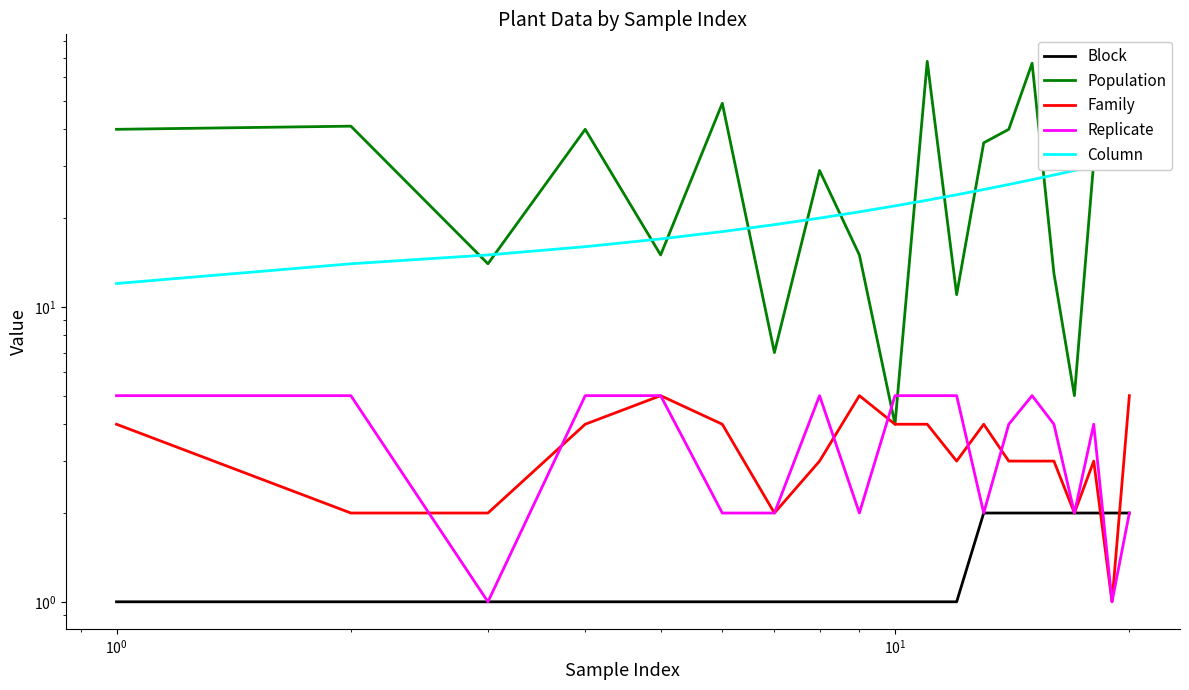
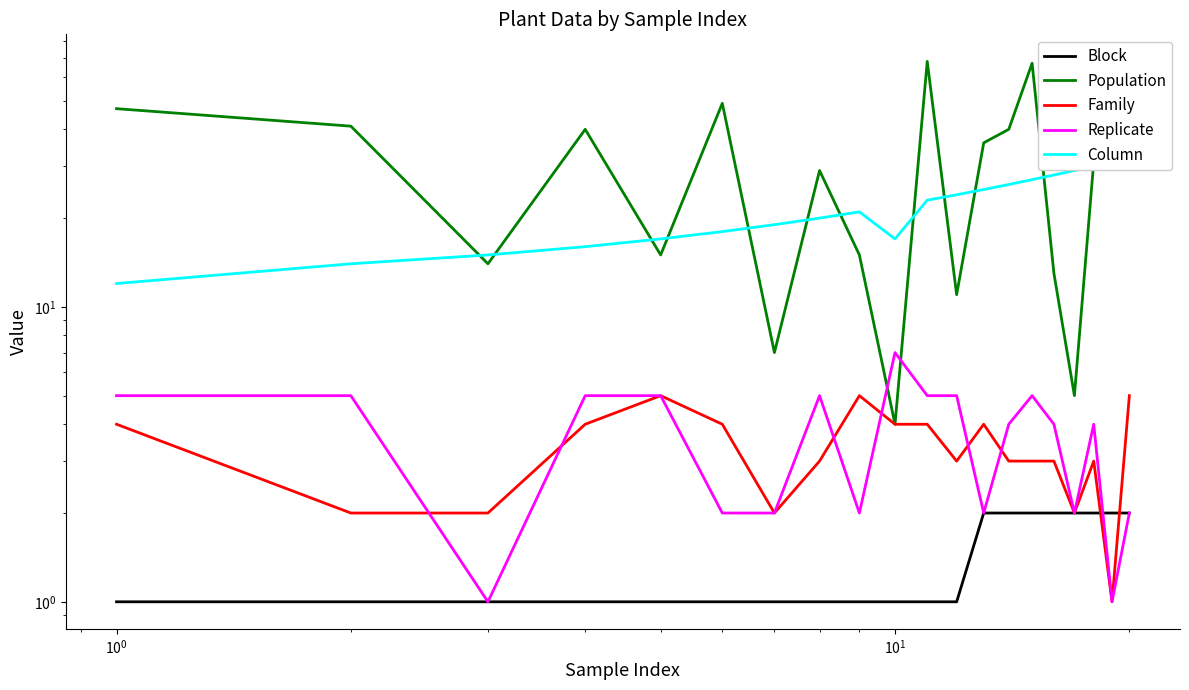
Population, 10^0: 40 -> 47
Replicate, 10^1: 5 -> 7
Column, 10^1: 22 -> 17
